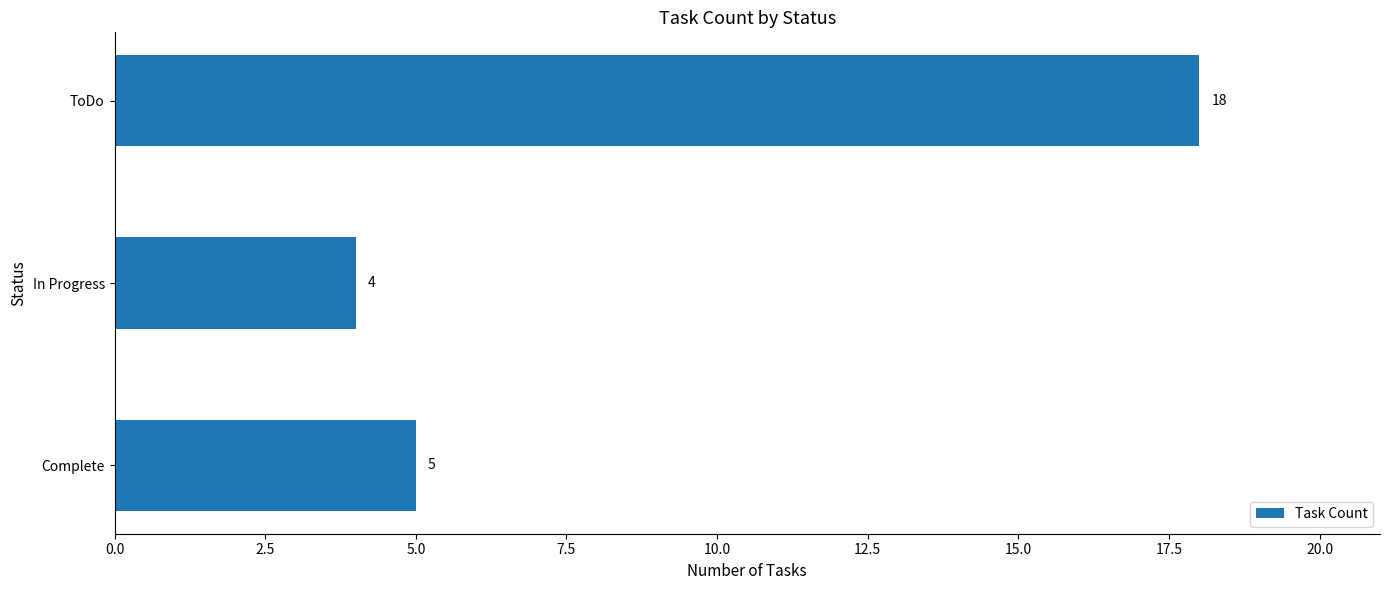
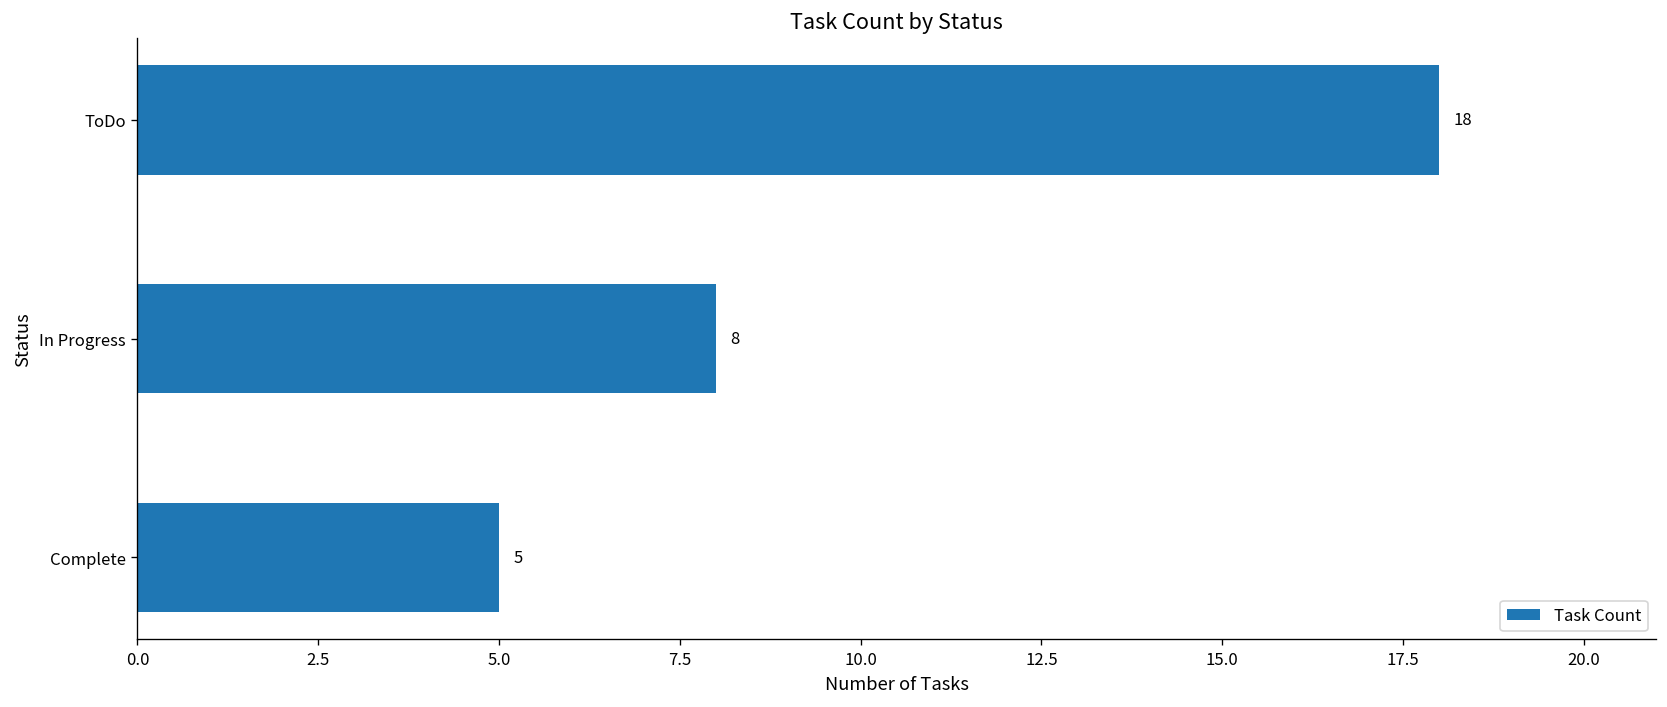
In Progress: 4 -> 8
